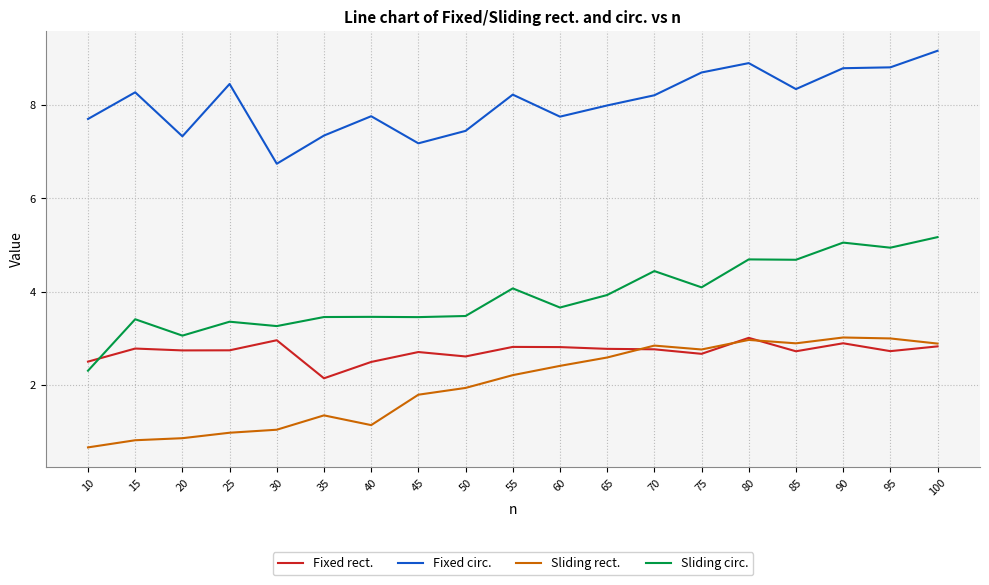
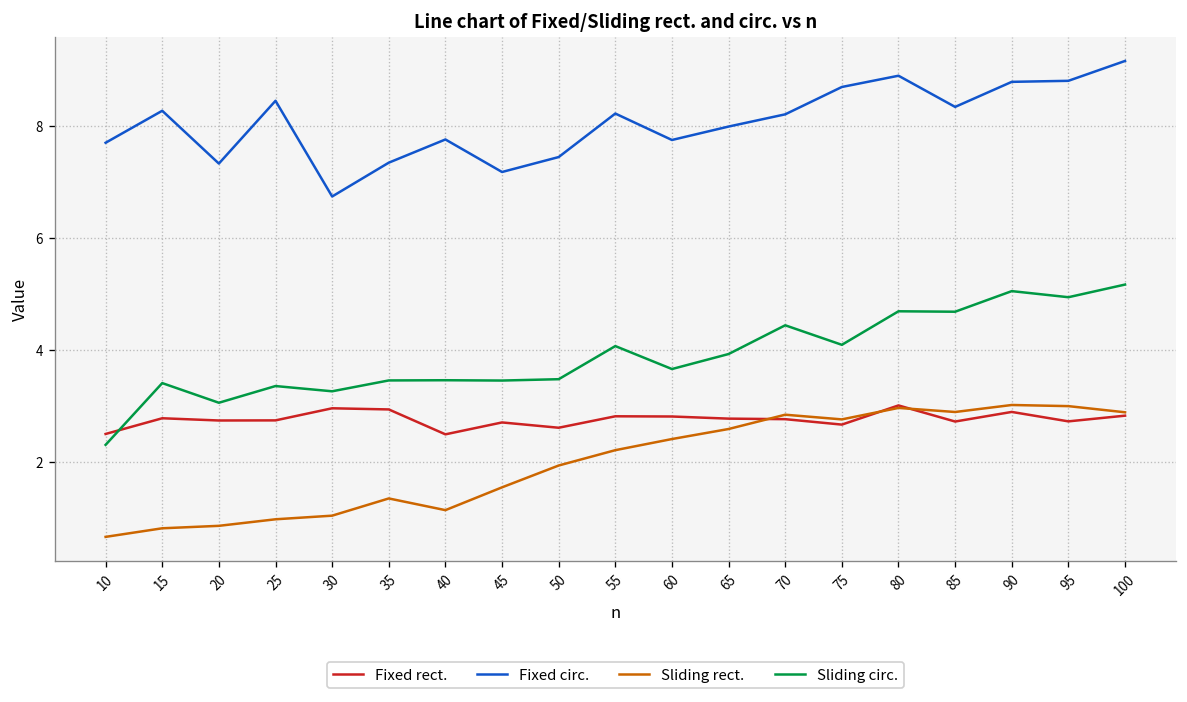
Fixed rect., 35: 2.1 -> 2.9
Sliding rect., 45: 1.8 -> 1.5
